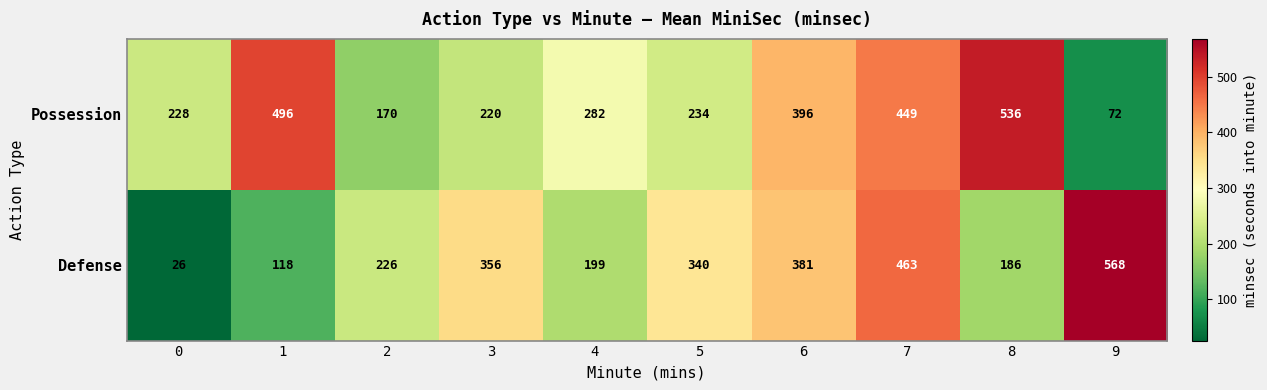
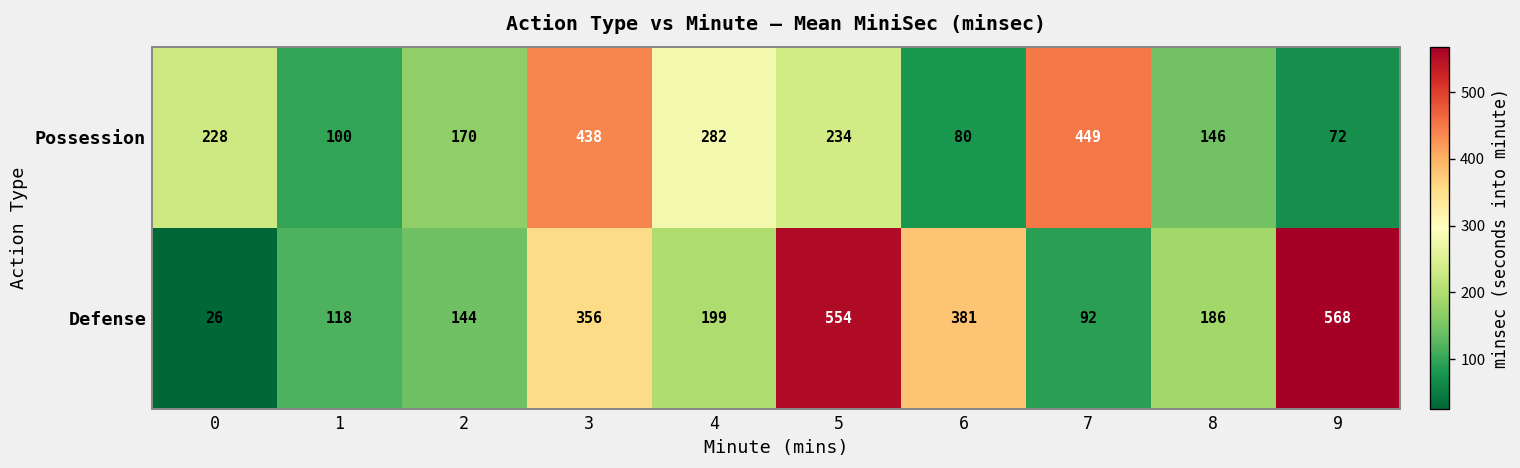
Possession, 1: 496 -> 100
Possession, 3: 220 -> 438
Possession, 6: 396 -> 80
Possession, 8: 536 -> 146
Defense, 2: 226 -> 144
Defense, 5: 340 -> 554
Defense, 7: 463 -> 92
